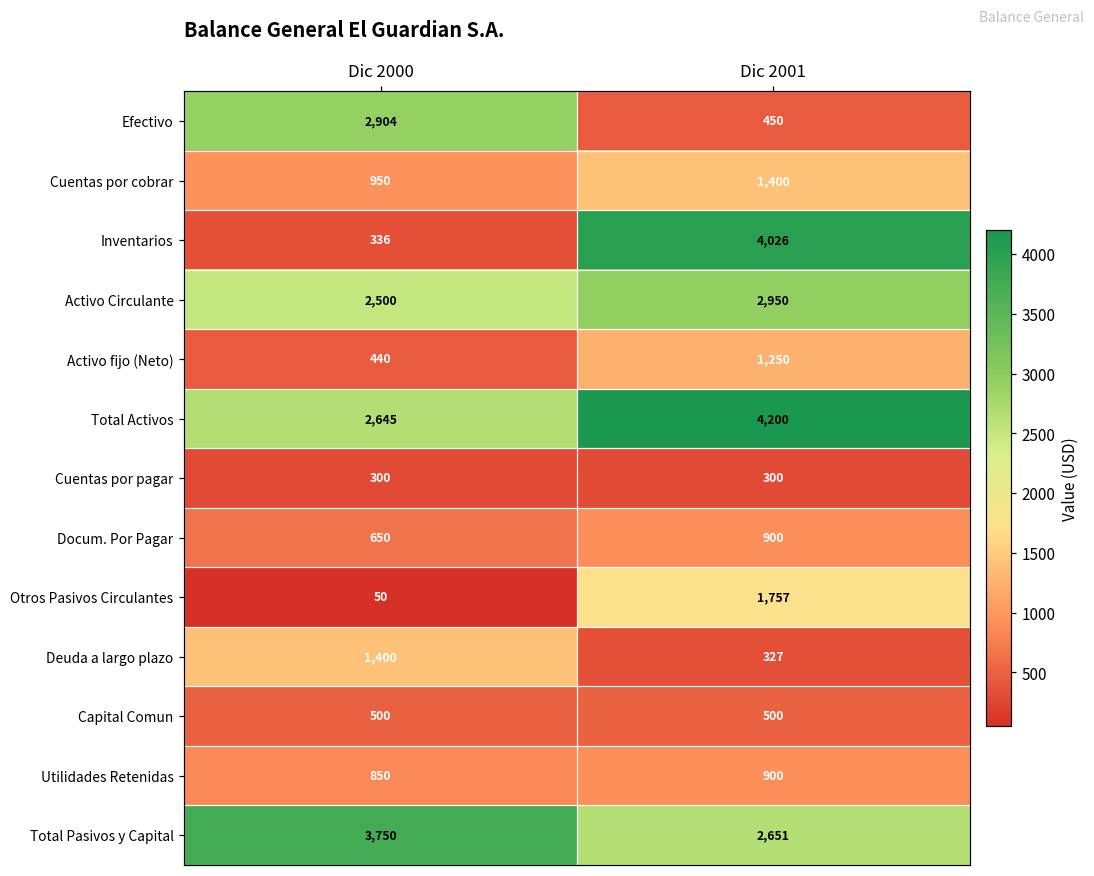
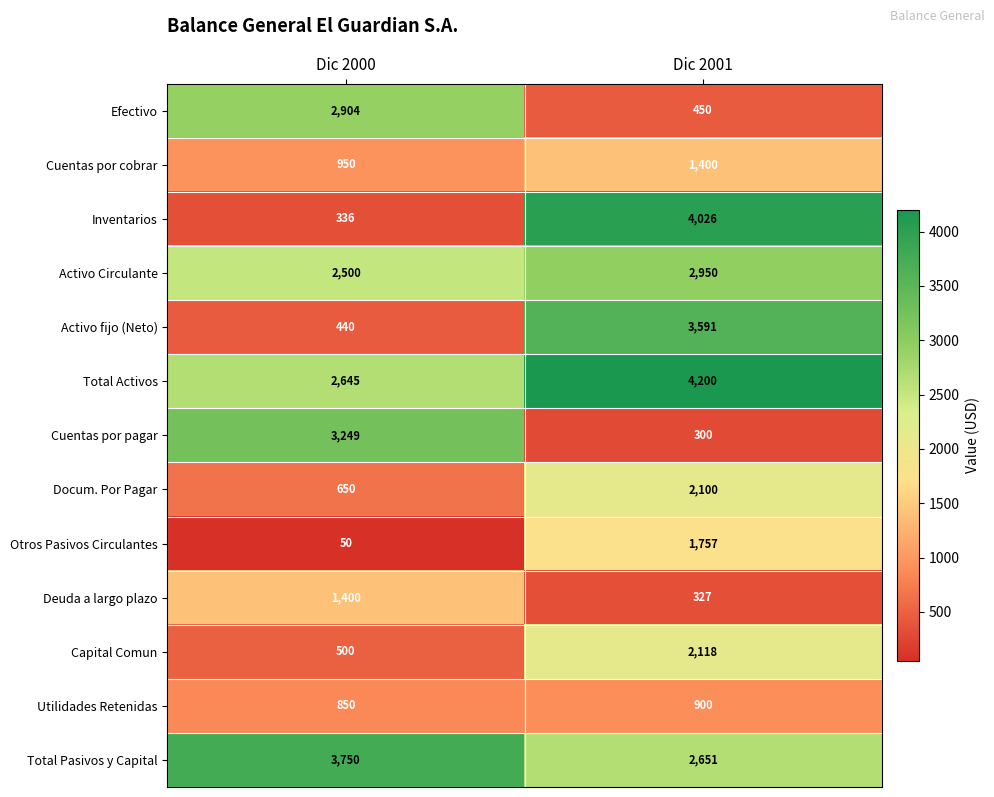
Activo fijo (Neto), Dic 2001: 1,250 -> 3,591
Cuentas por pagar, Dic 2000: 300 -> 3,249
Docum. Por Pagar, Dic 2001: 900 -> 2,100
Capital Comun, Dic 2001: 500 -> 2,118
